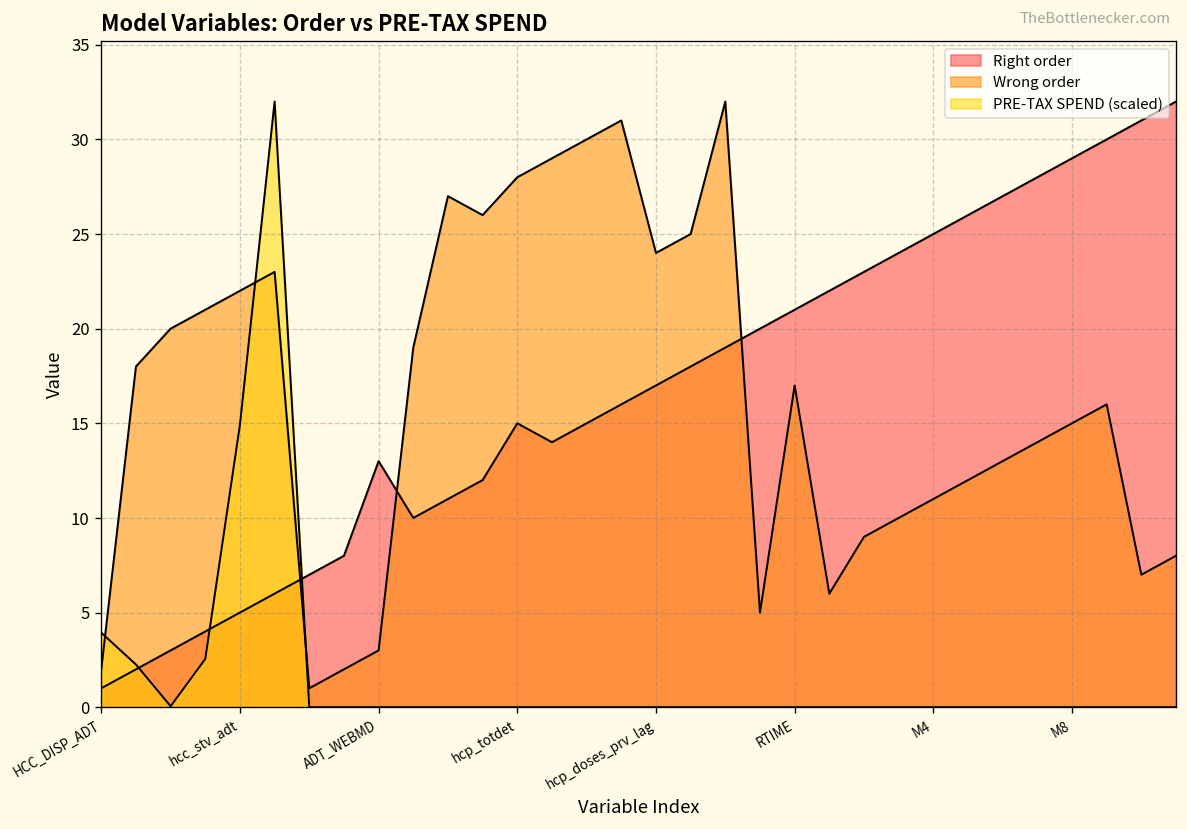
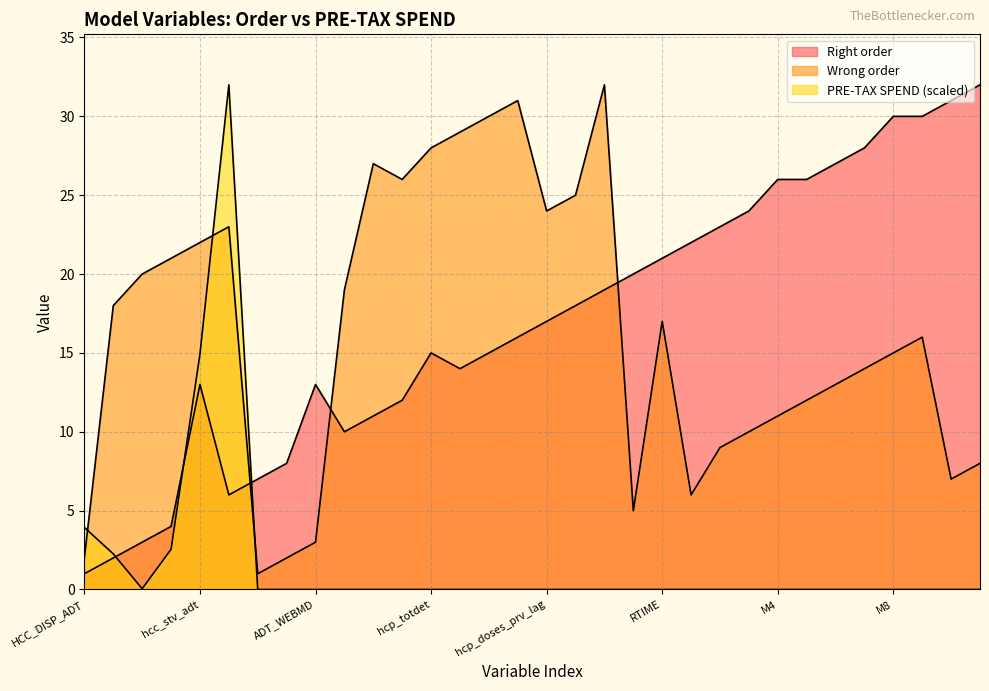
Right order, hcc_stv_adt: 5 -> 13
Right order, M4: 25 -> 26
Right order, M8: 29 -> 30
